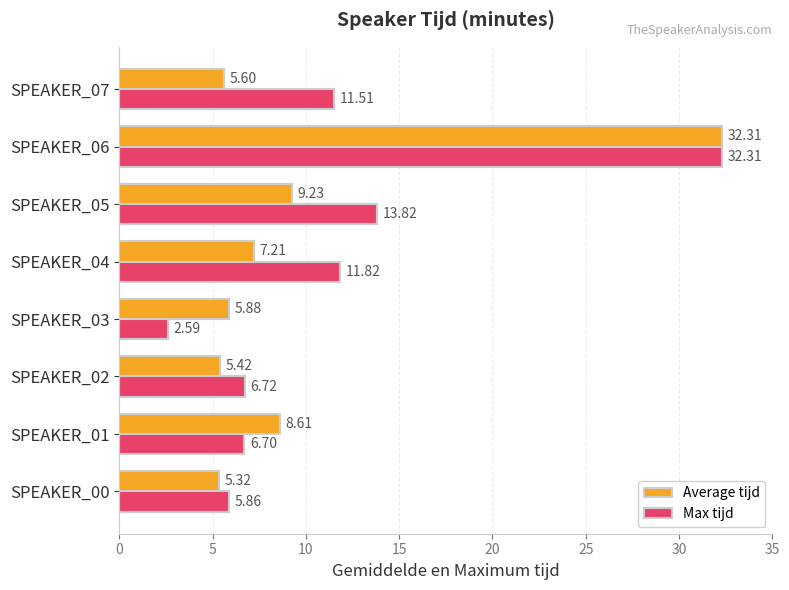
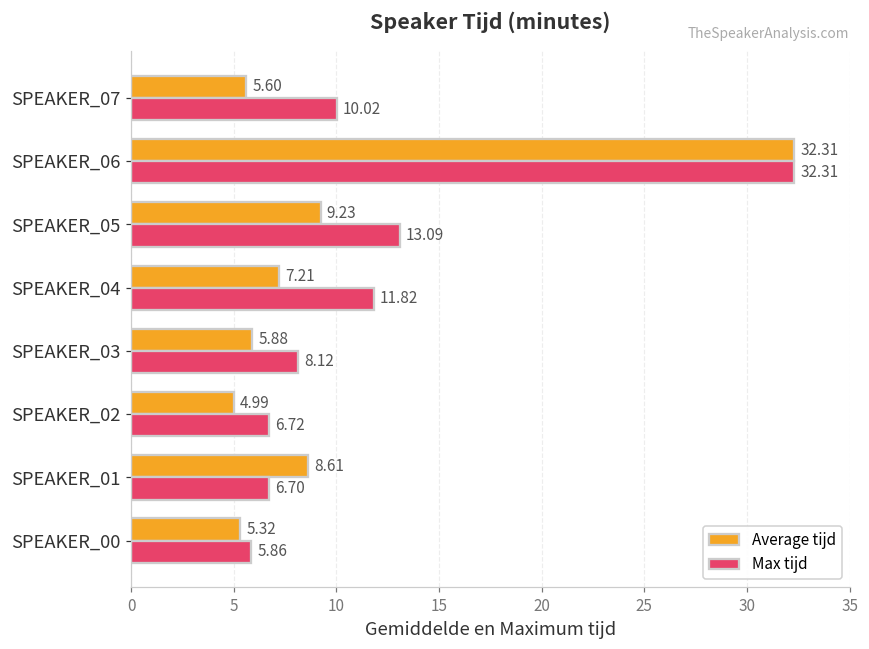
Max tijd, SPEAKER_07: 11.51 -> 10.02
Max tijd, SPEAKER_05: 13.82 -> 13.09
Max tijd, SPEAKER_03: 2.59 -> 8.12
Average tijd, SPEAKER_02: 5.42 -> 4.99
